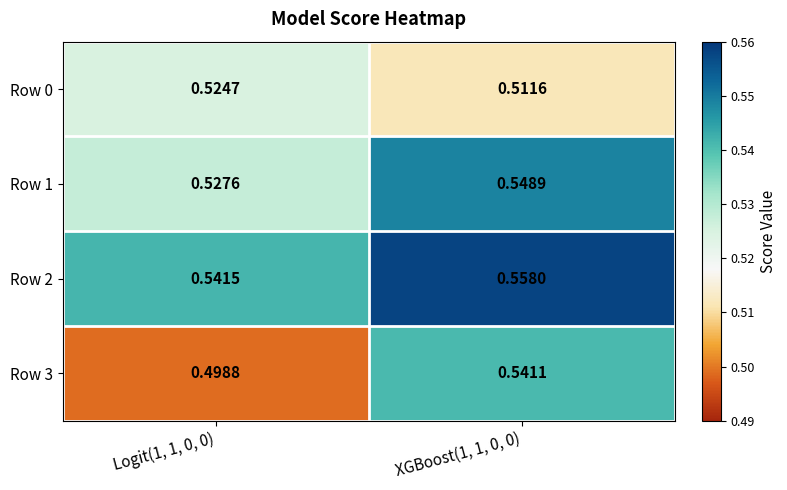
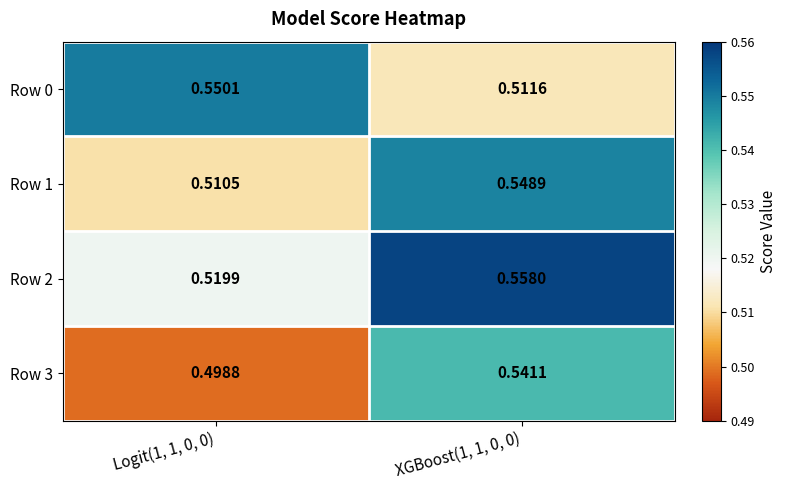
Row 0, Logit(1, 1, 0, 0): 0.5247 -> 0.5501
Row 1, Logit(1, 1, 0, 0): 0.5276 -> 0.5105
Row 2, Logit(1, 1, 0, 0): 0.5415 -> 0.5199
